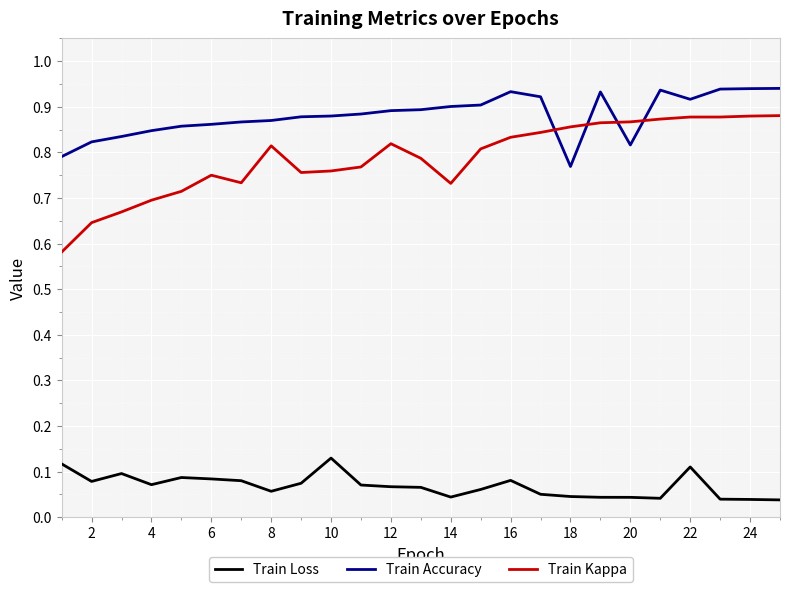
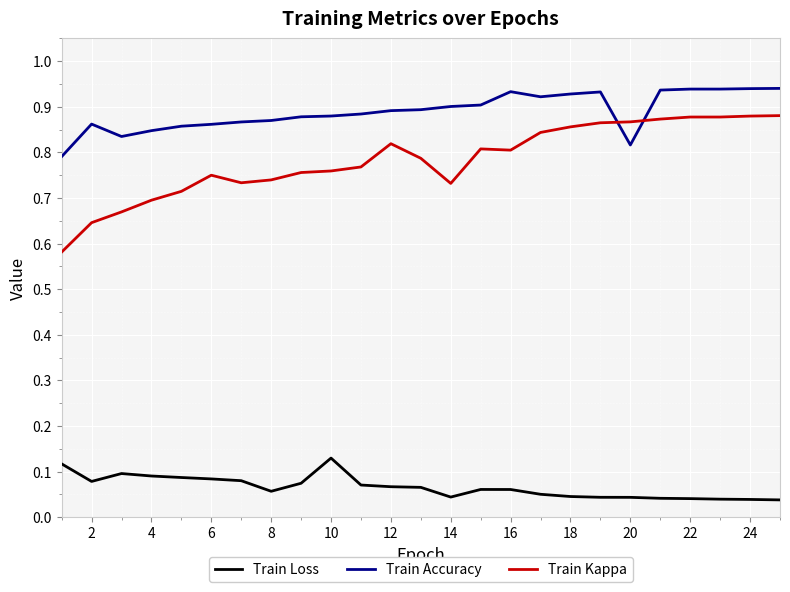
Train Accuracy, 2: 0.82 -> 0.86
Train Loss, 4: 0.07 -> 0.09
Train Kappa, 8: 0.81 -> 0.74
Train Loss, 16: 0.08 -> 0.06
Train Kappa, 16: 0.83 -> 0.80
Train Accuracy, 18: 0.77 -> 0.93
Train Loss, 22: 0.11 -> 0.04
Train Accuracy, 22: 0.92 -> 0.94
